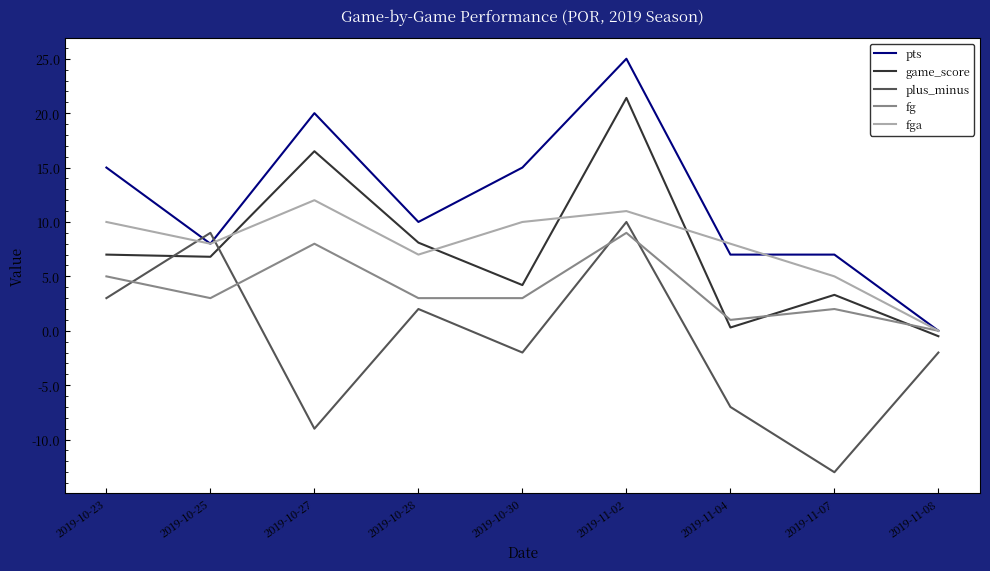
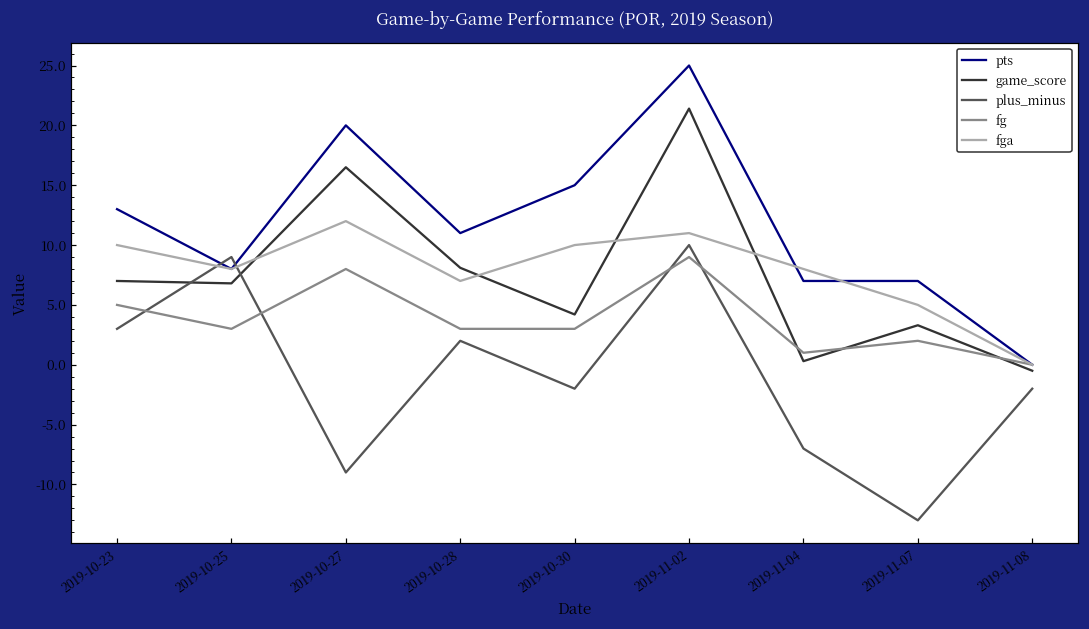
pts, 2019-10-23: 15 -> 13
pts, 2019-10-28: 10 -> 11
